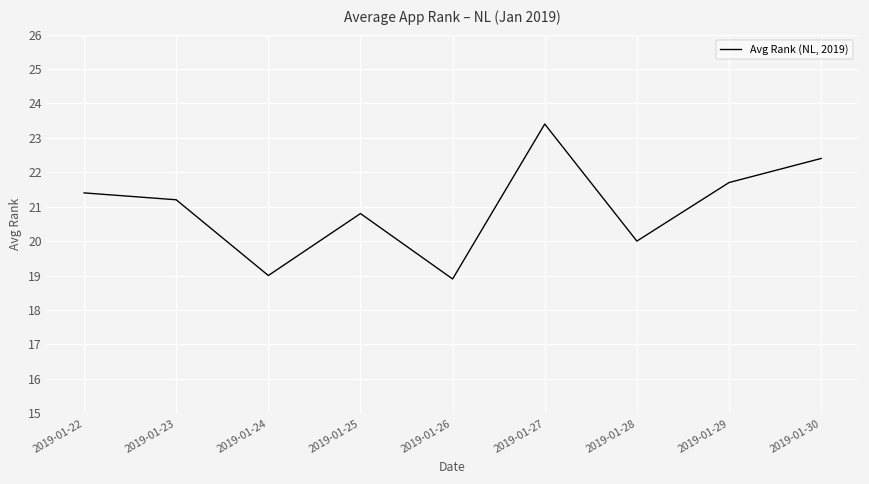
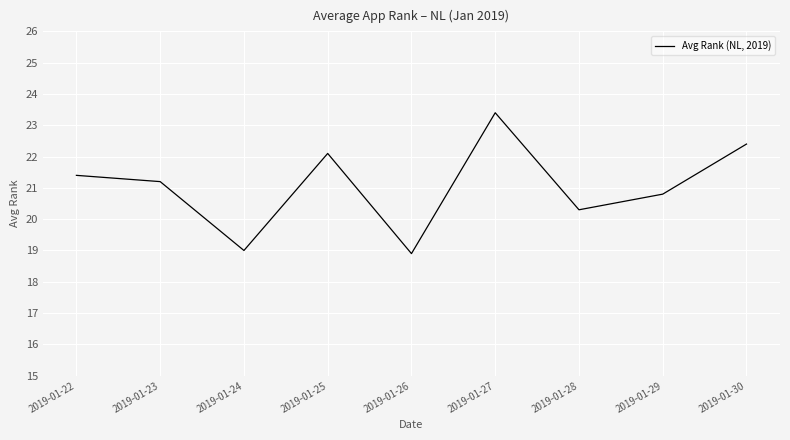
2019-01-25: 20.8 -> 22.1
2019-01-28: 20.0 -> 20.3
2019-01-29: 21.7 -> 20.8
